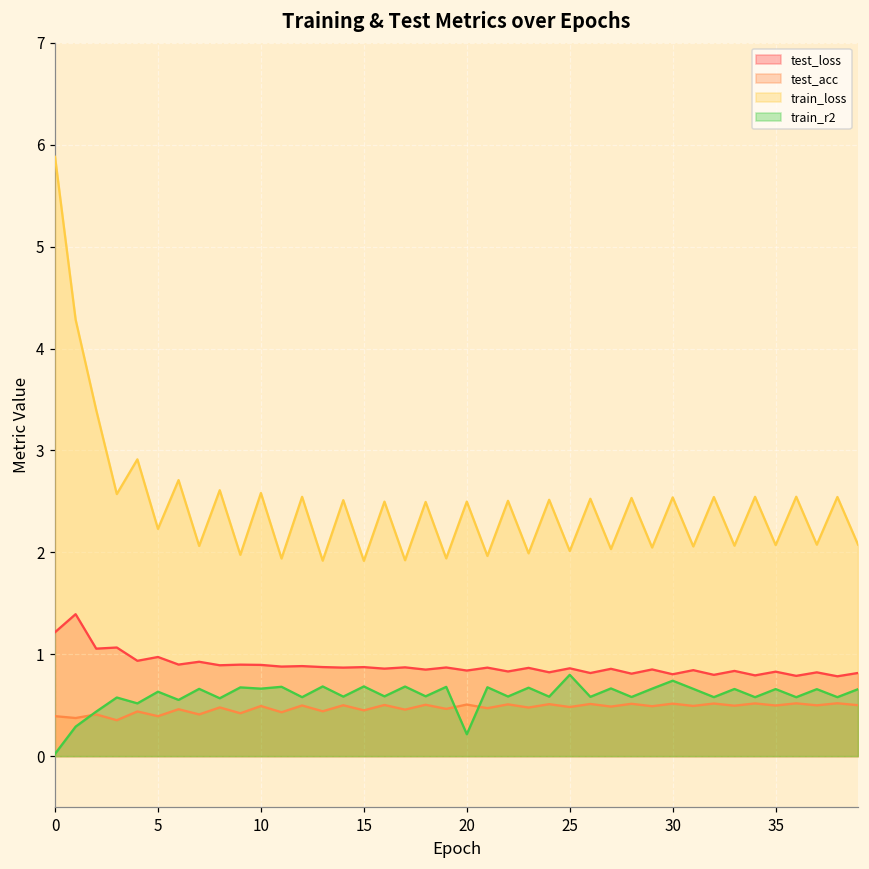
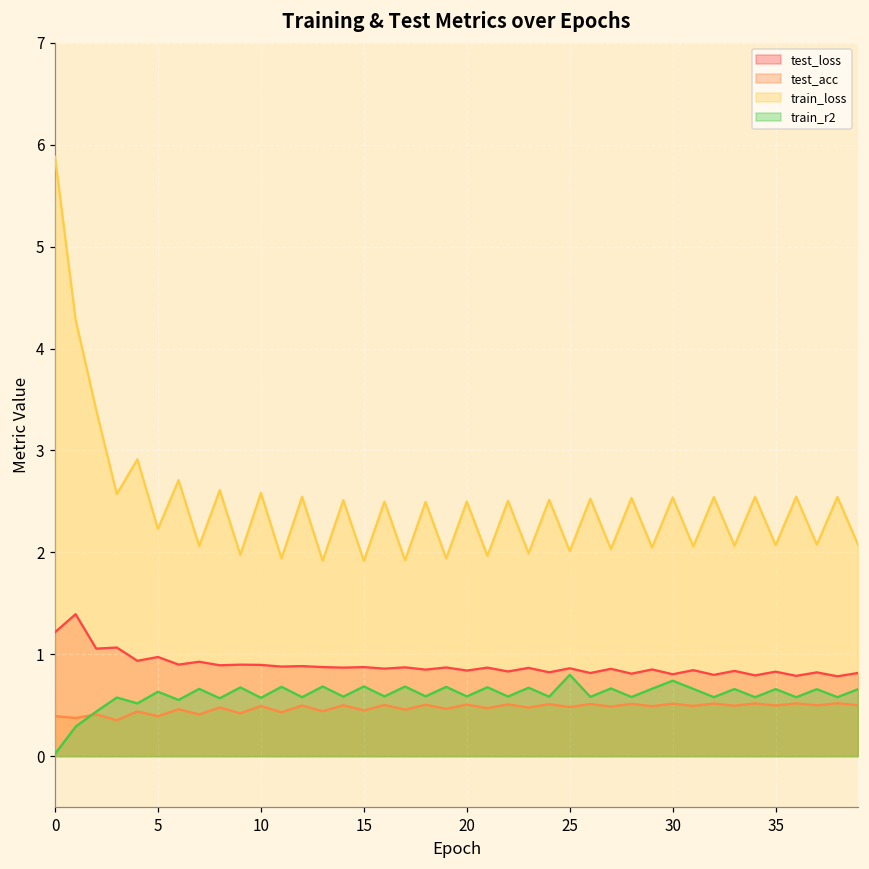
train_r2, 10: 0.7 -> 0.6
train_r2, 20: 0.2 -> 0.6
